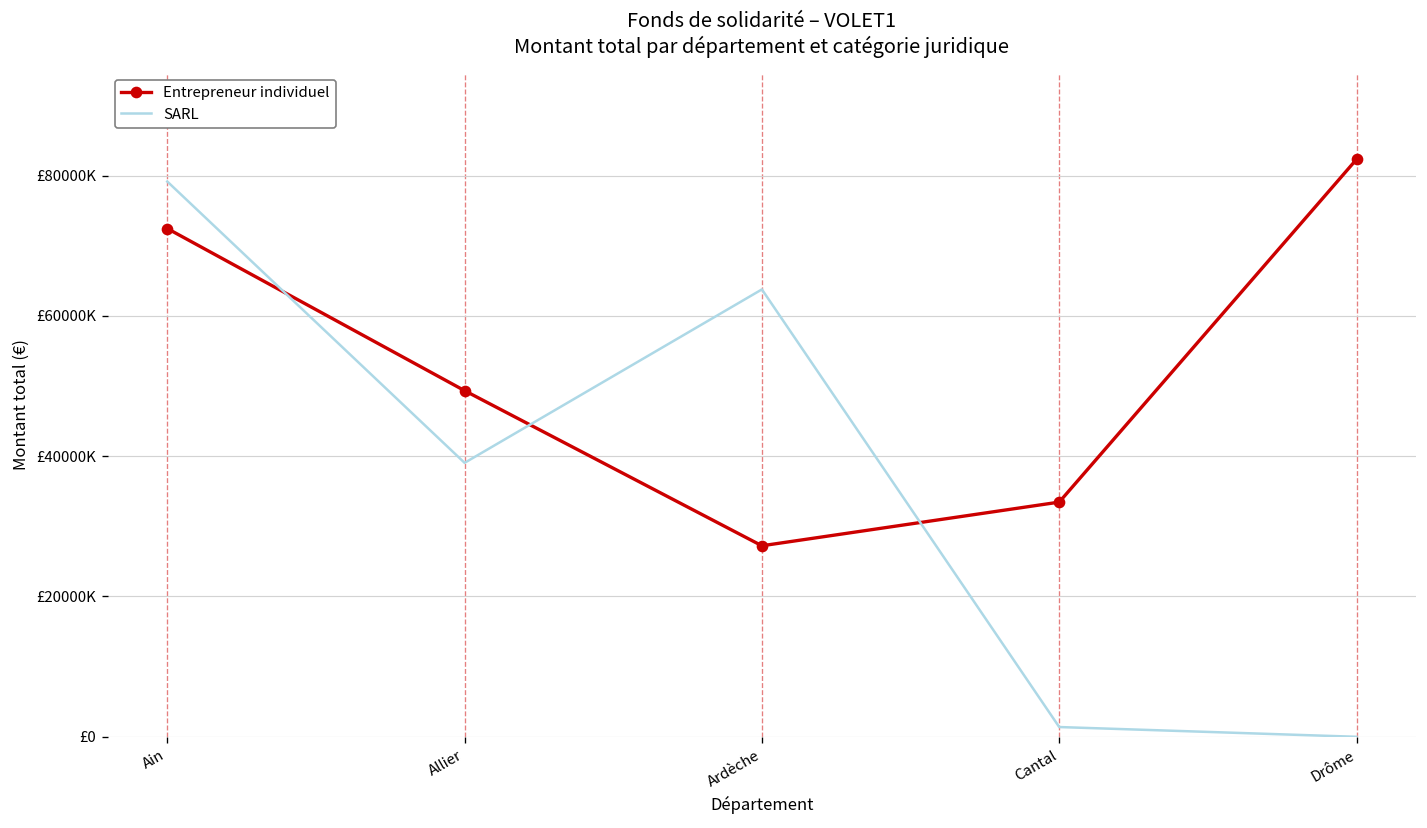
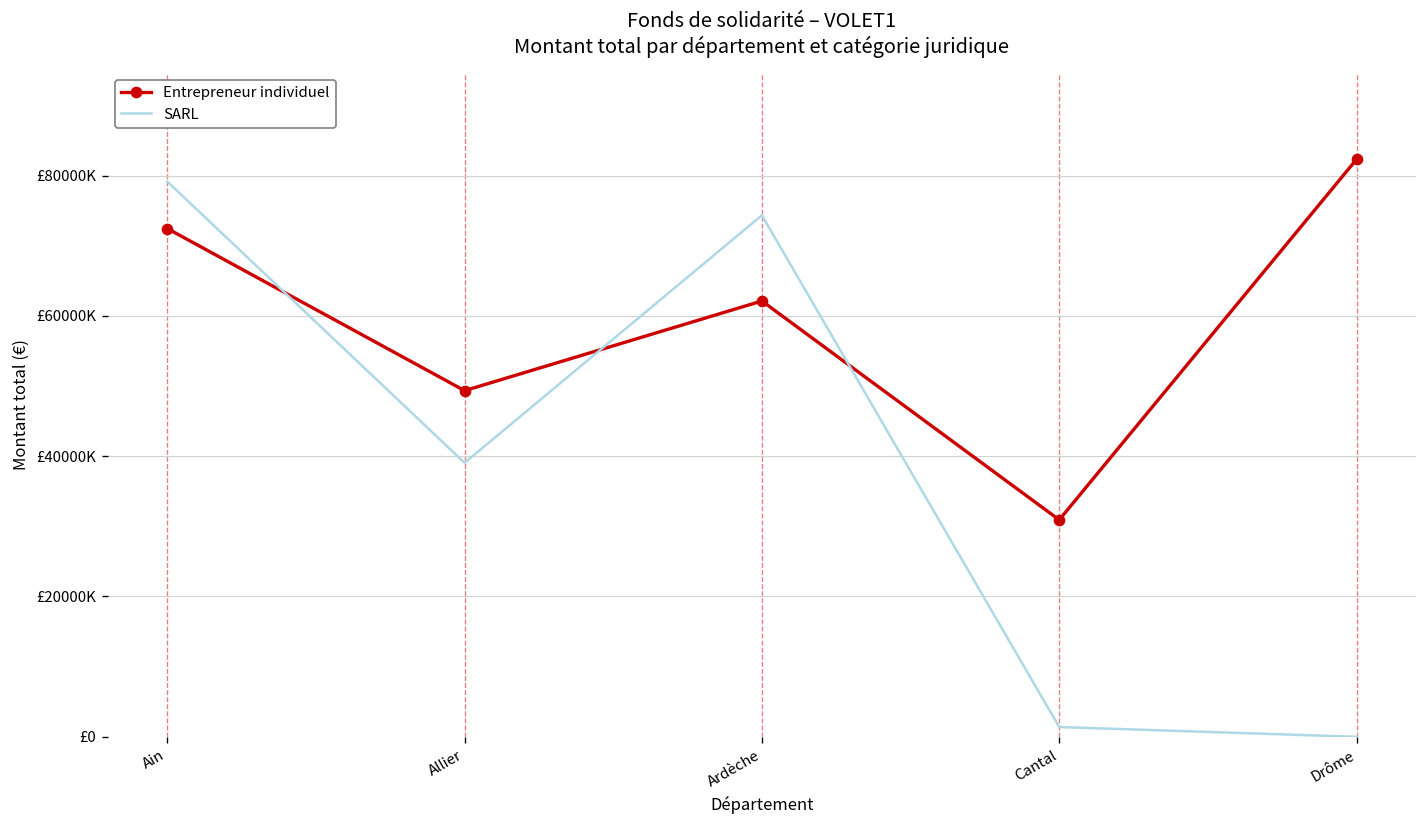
Entrepreneur individuel, Ardèche: £27000000 -> £62000000
SARL, Ardèche: £64000000 -> £74000000
Entrepreneur individuel, Cantal: £33000000 -> £31000000
